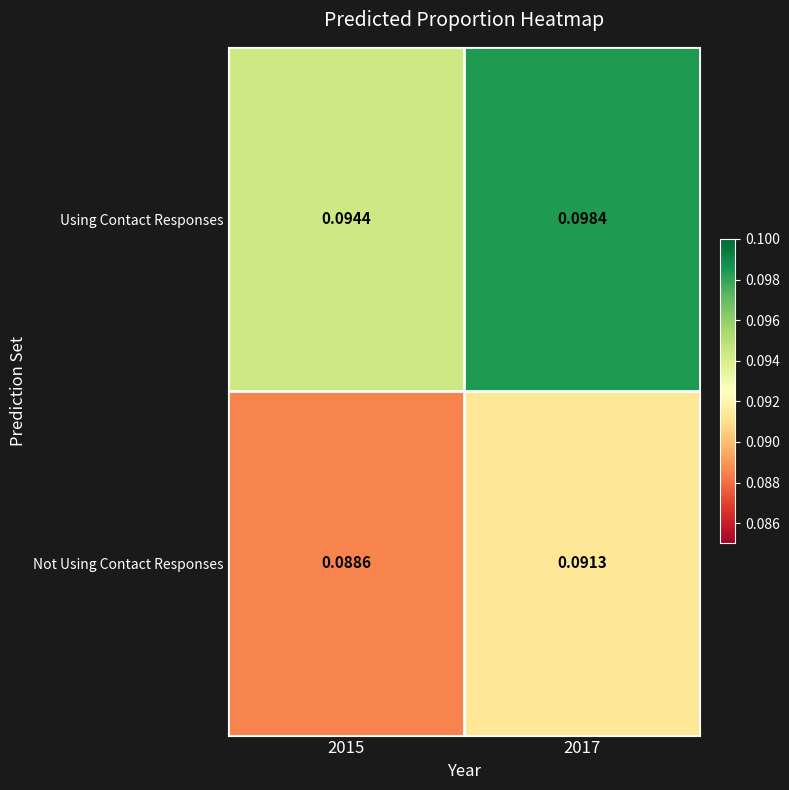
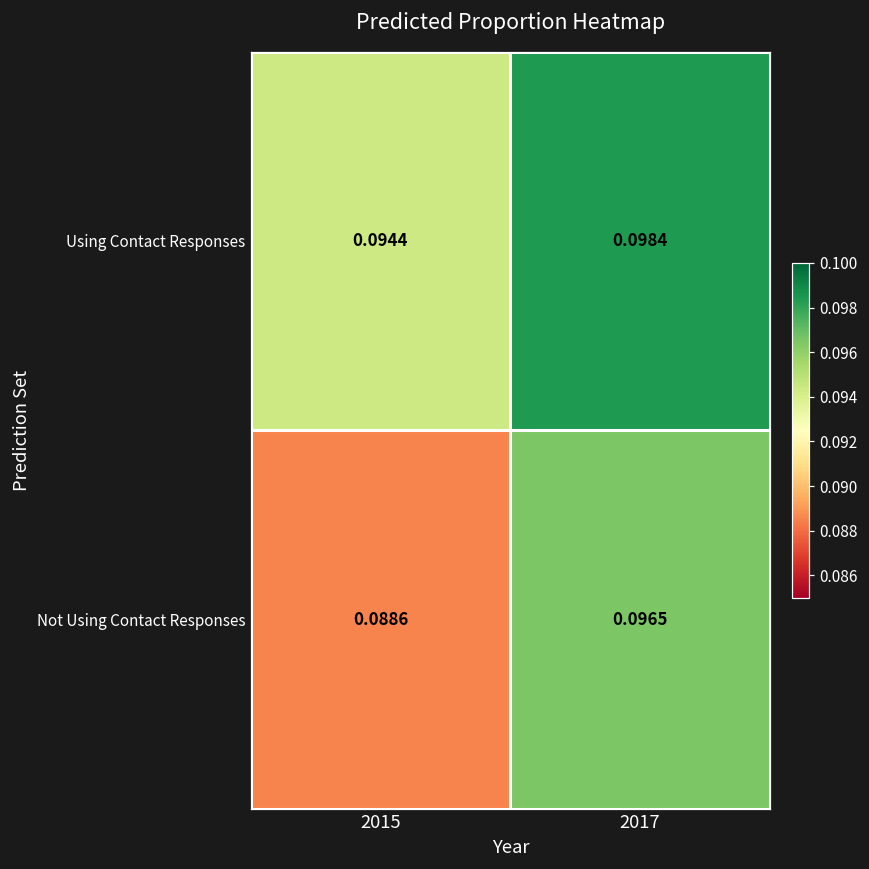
Not Using Contact Responses, 2017: 0.0913 -> 0.0965
